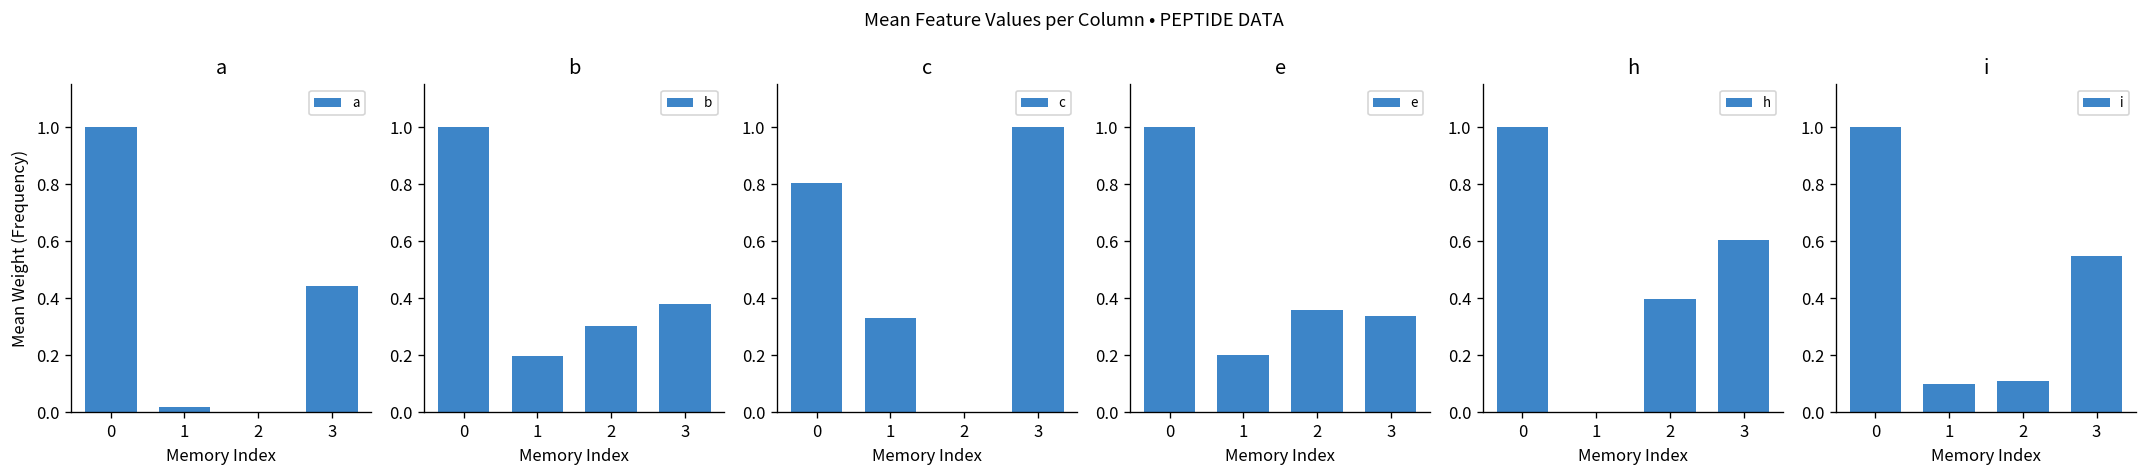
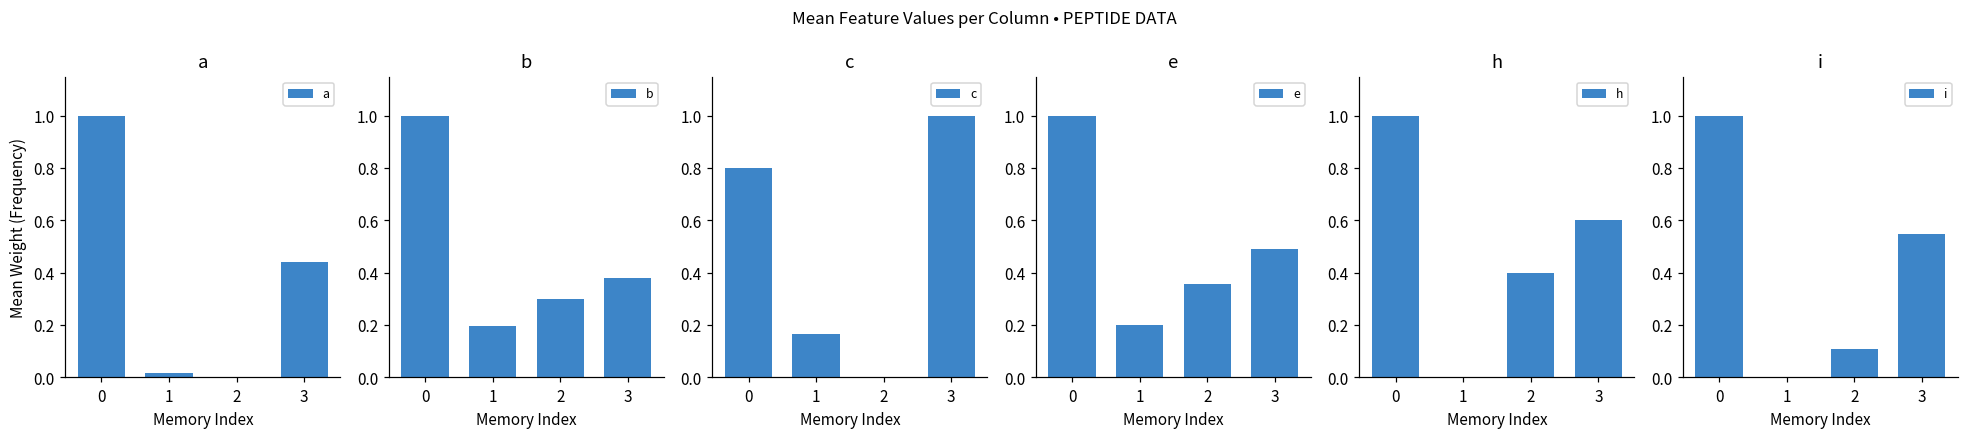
c, 1: 0.33 -> 0.17
e, 3: 0.34 -> 0.49
i, 1: 0.1 -> 0.0
